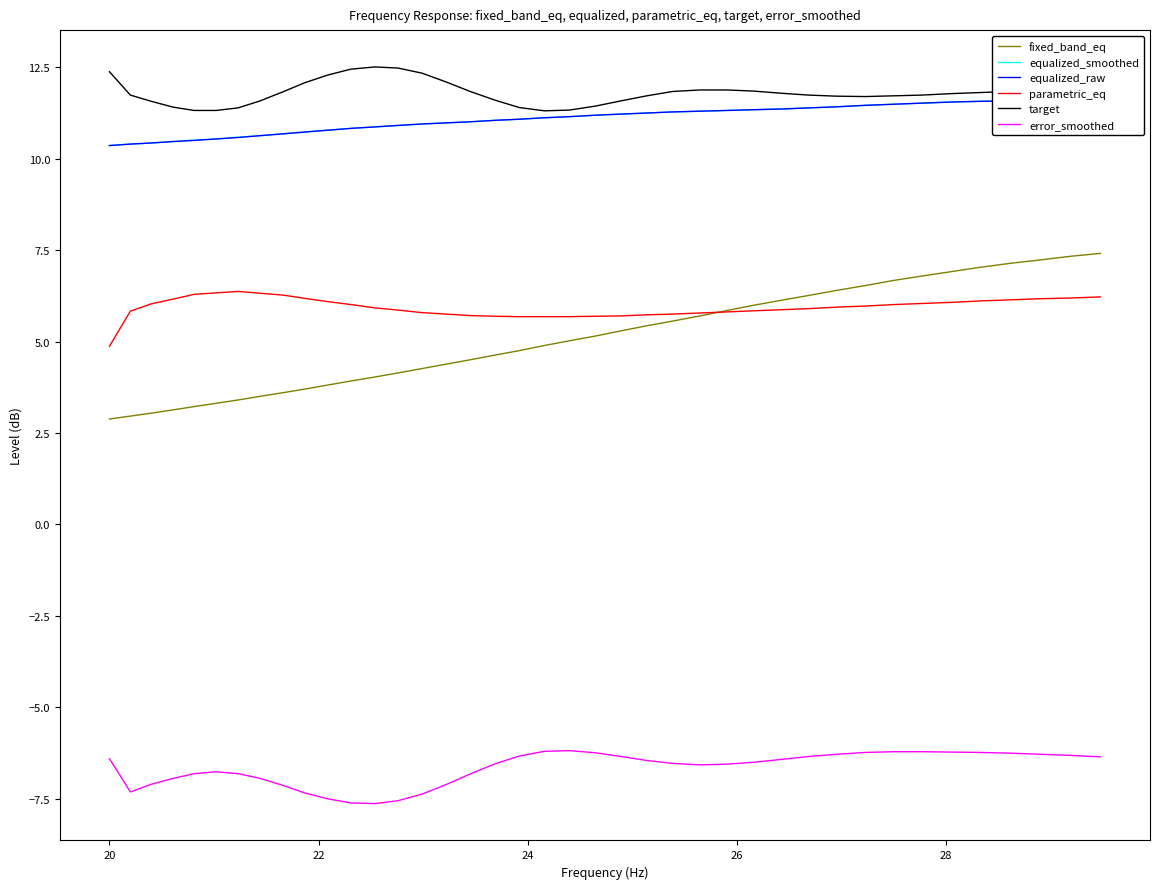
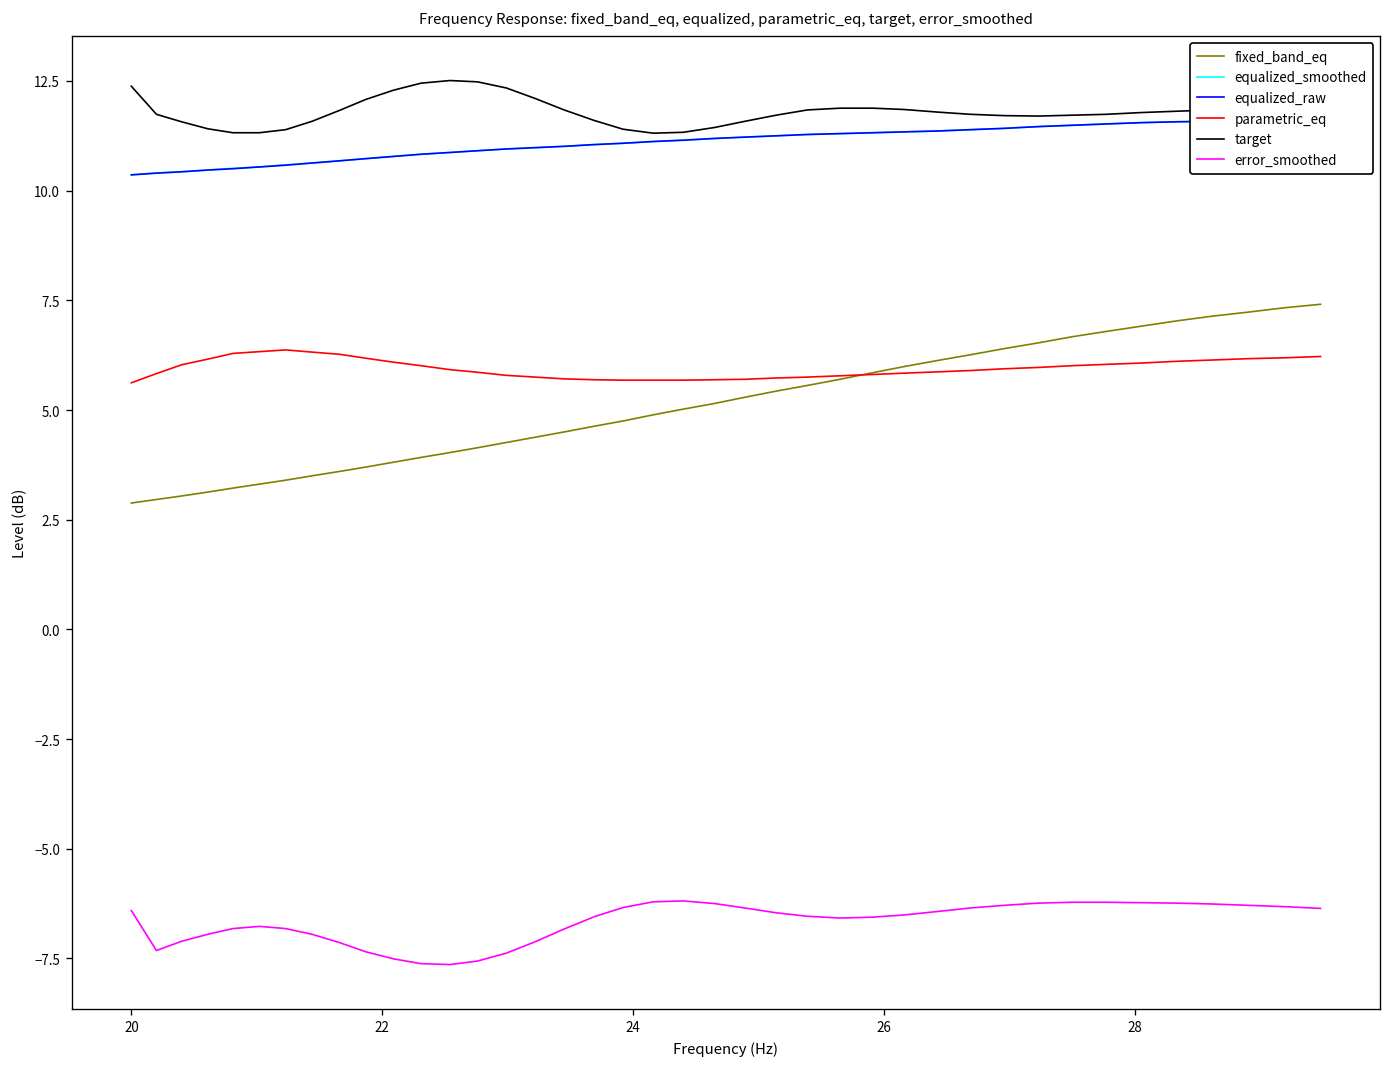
parametric_eq, 20: 4.9 -> 5.6
